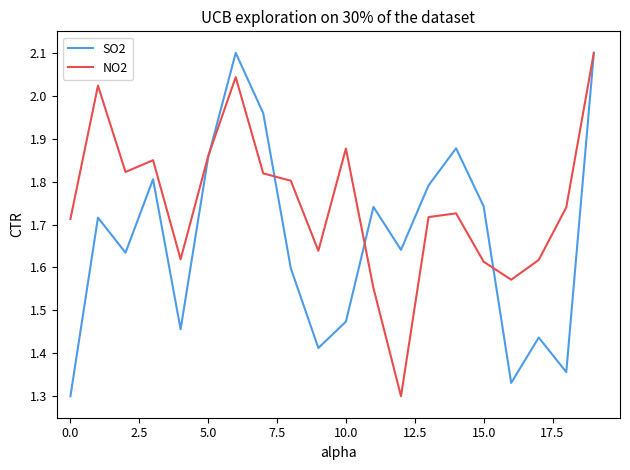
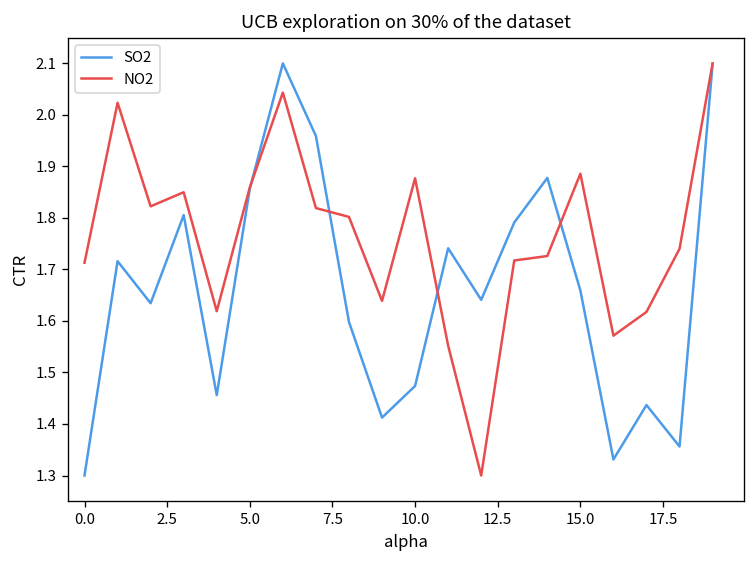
SO2, 15.0: 1.74 -> 1.66
NO2, 15.0: 1.61 -> 1.89
